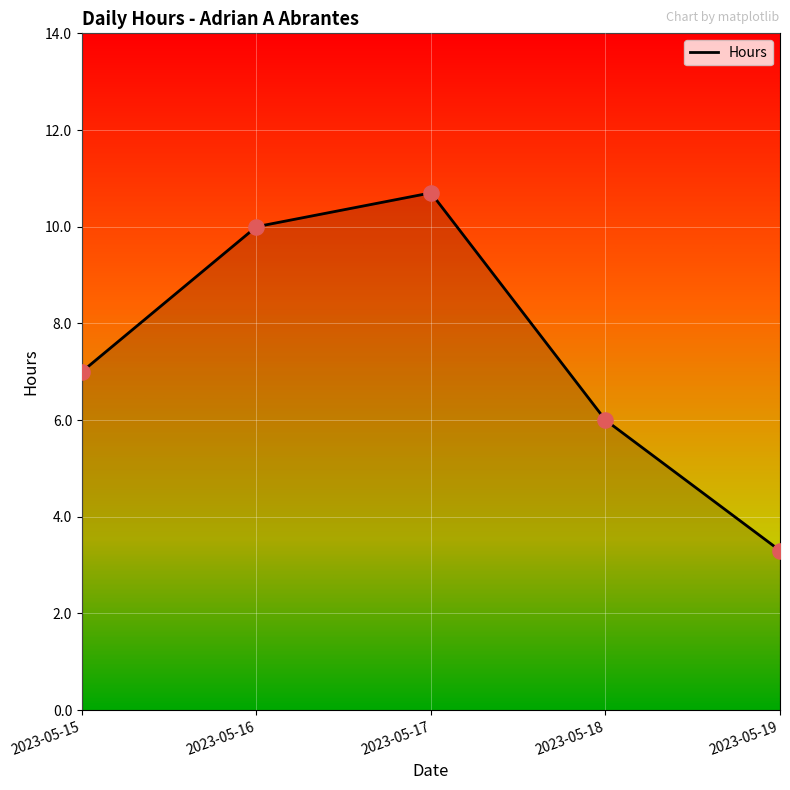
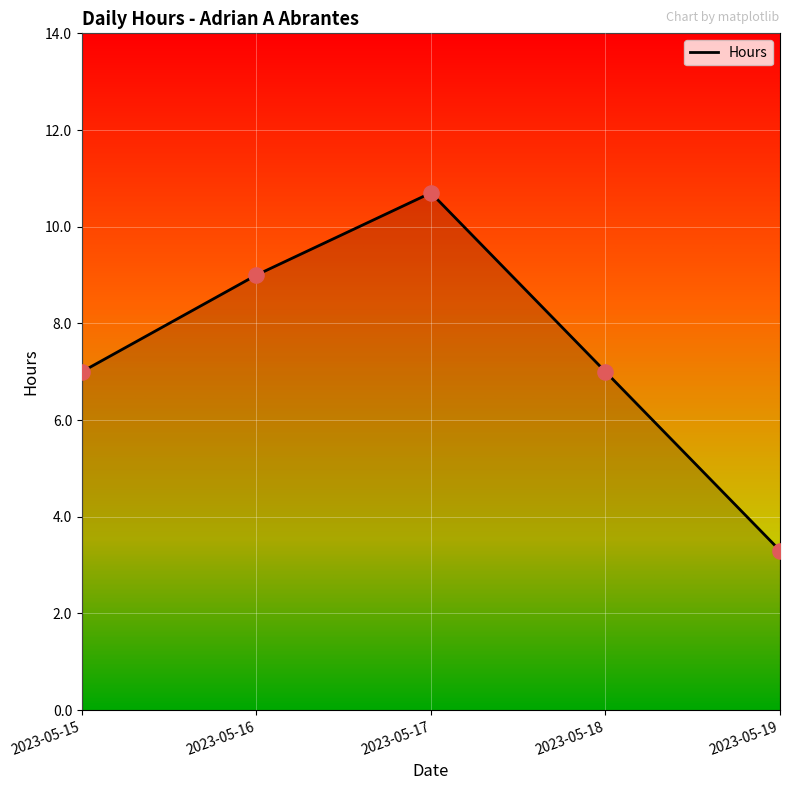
2023-05-16: 10 -> 9
2023-05-18: 6 -> 7
